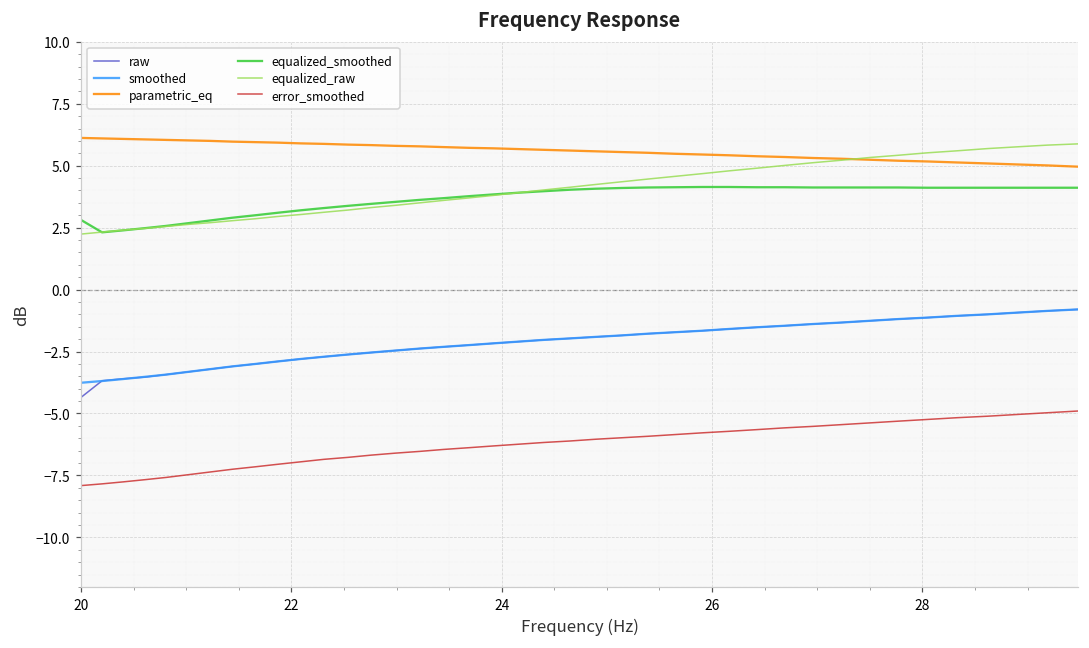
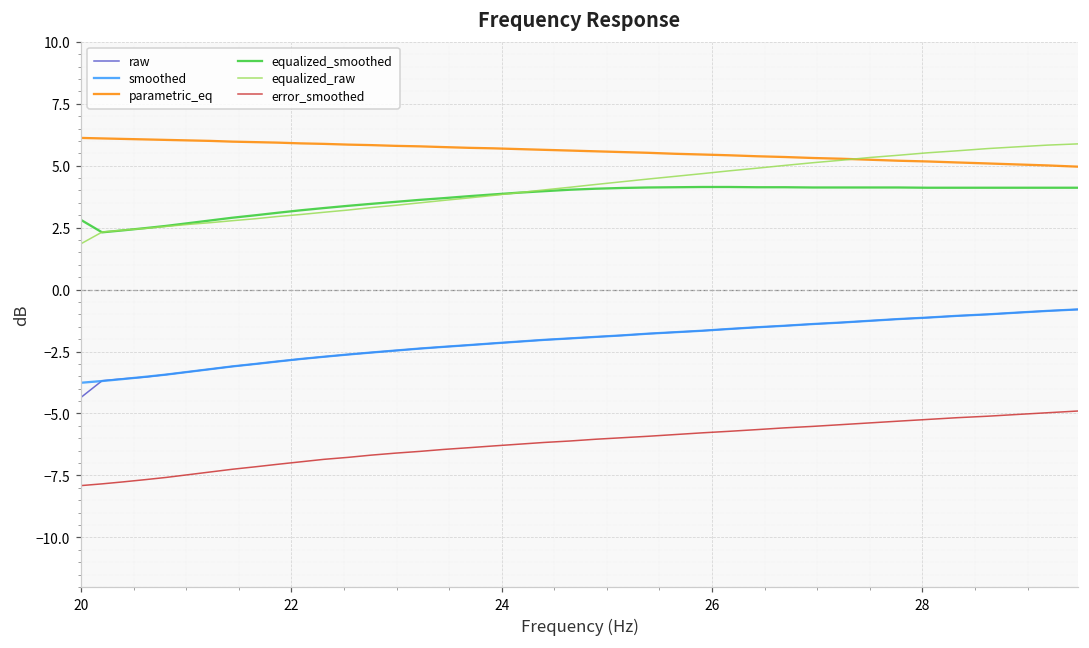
equalized_raw, 20: 2.2 -> 1.9
